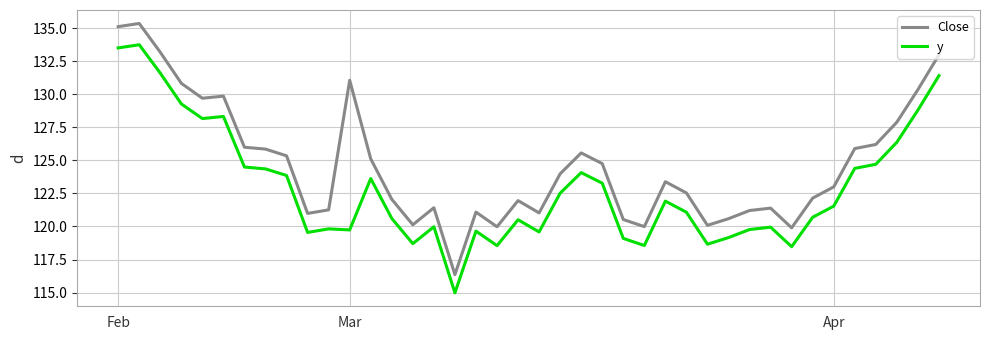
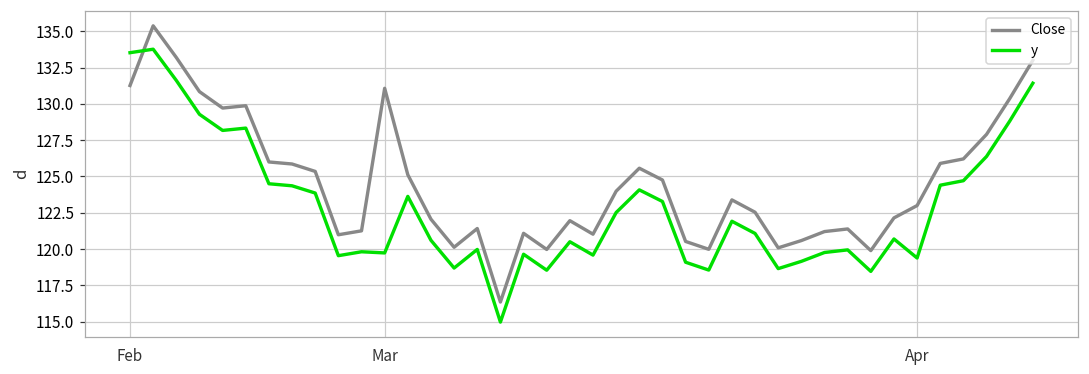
Close, Feb: 135.1 -> 131.3
y, Apr: 121.5 -> 119.4
